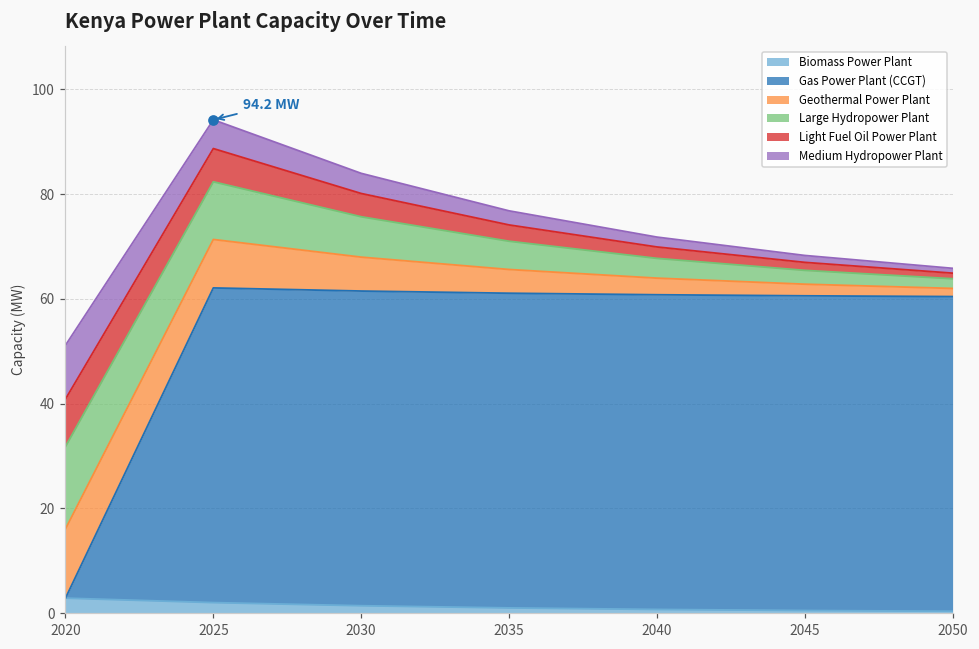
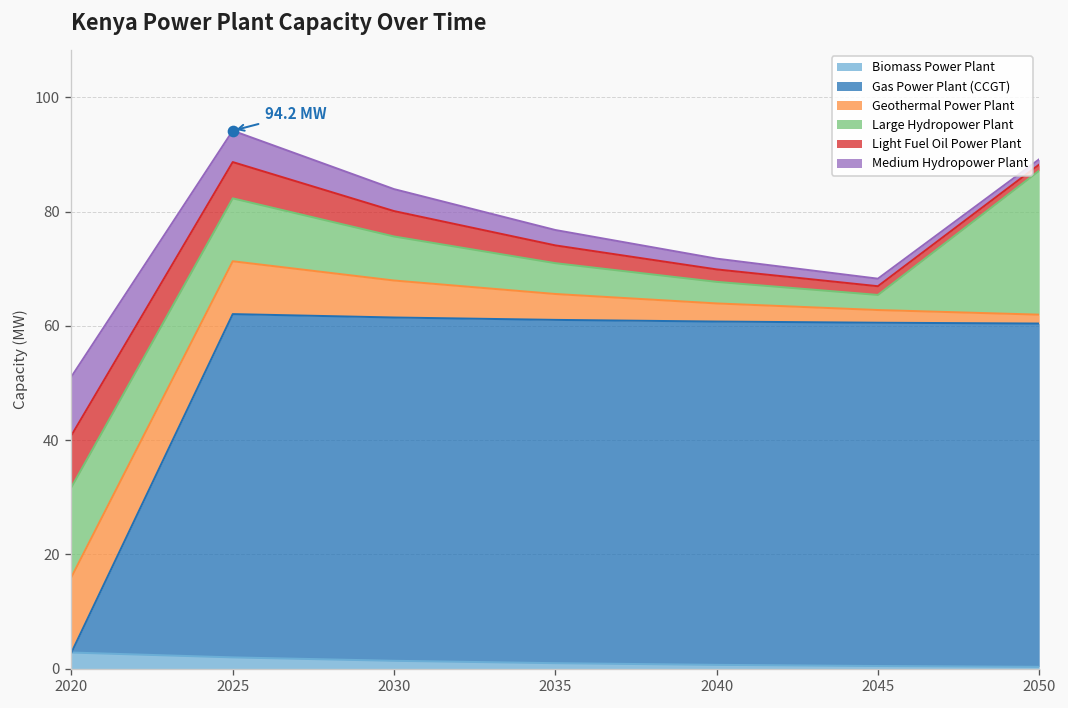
Large Hydropower Plant, 2050: 2 -> 25
